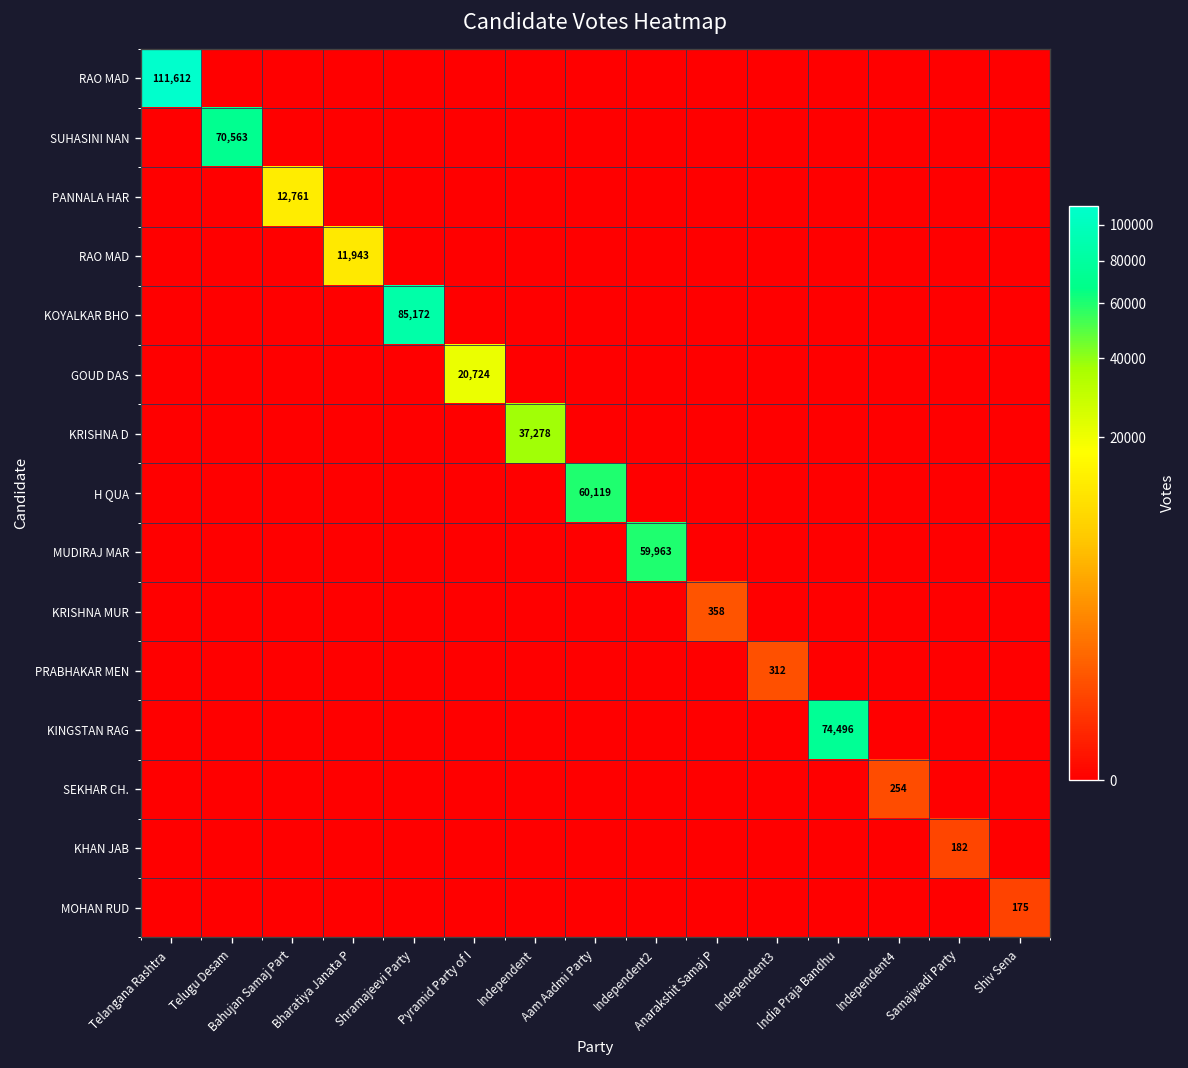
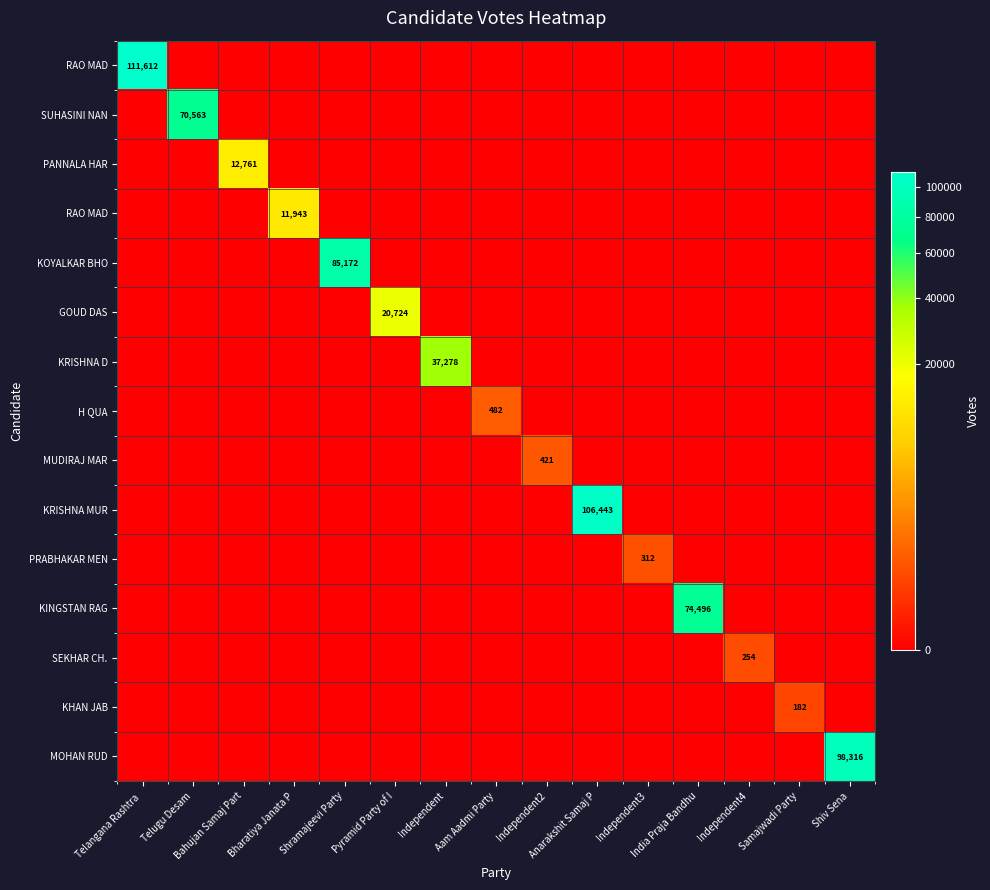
H QUA, Aam Aadmi Party: 60,119 -> 482
MUDIRAJ MAR, Independent2: 59,963 -> 421
KRISHNA MUR, Anarakshit Samaj P: 358 -> 106,443
MOHAN RUD, Shiv Sena: 175 -> 98,316
